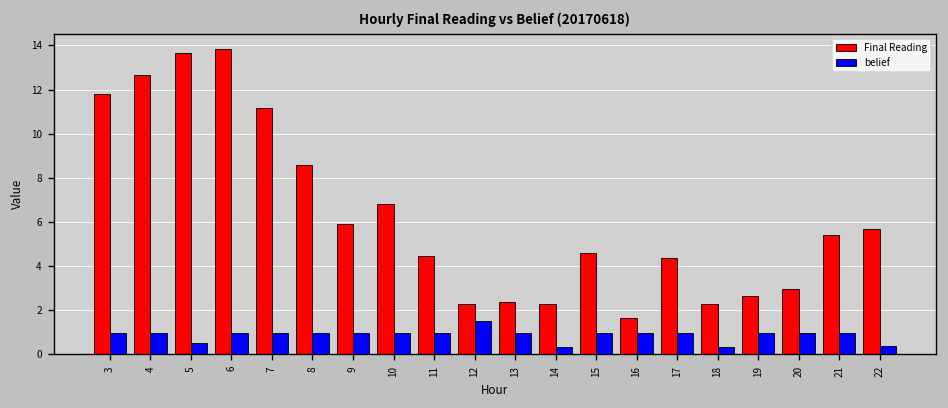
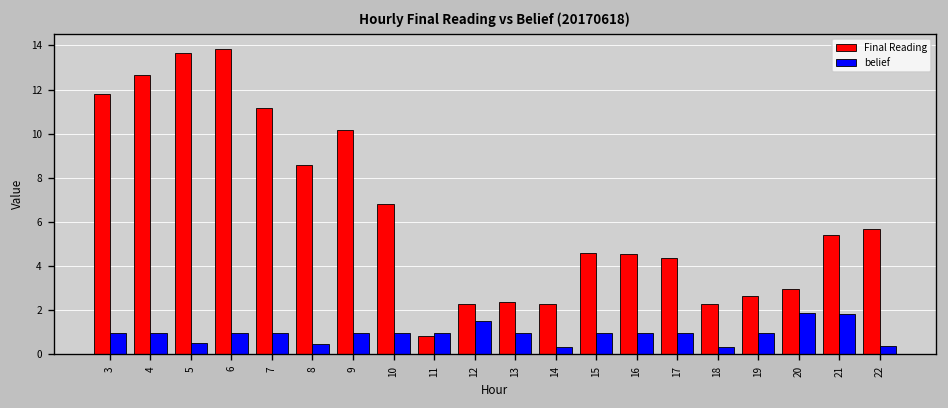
belief, 8: 1.0 -> 0.5
Final Reading, 9: 5.9 -> 10.2
Final Reading, 11: 4.5 -> 0.8
Final Reading, 16: 1.6 -> 4.5
belief, 20: 1.0 -> 1.9
belief, 21: 1.0 -> 1.8
